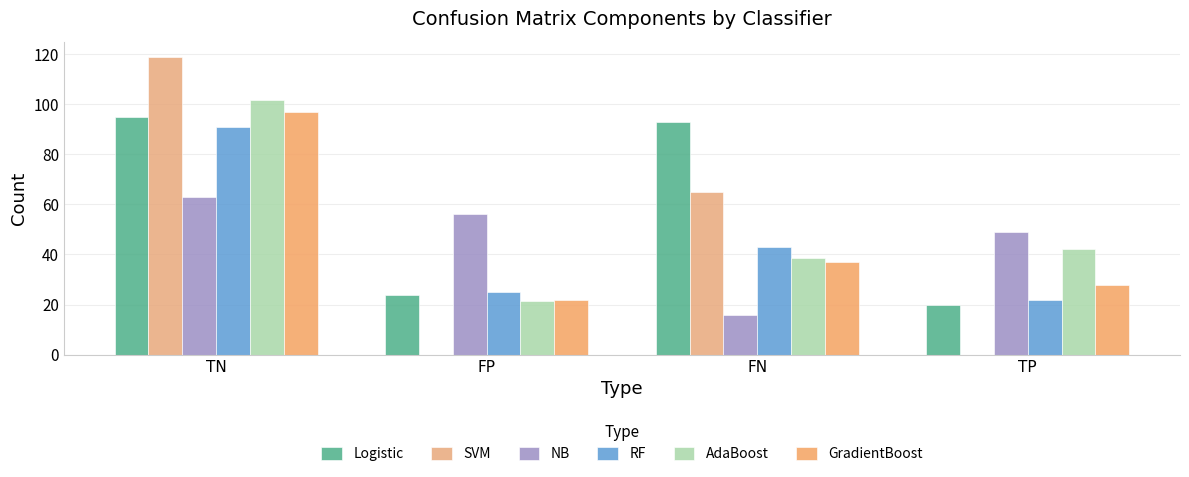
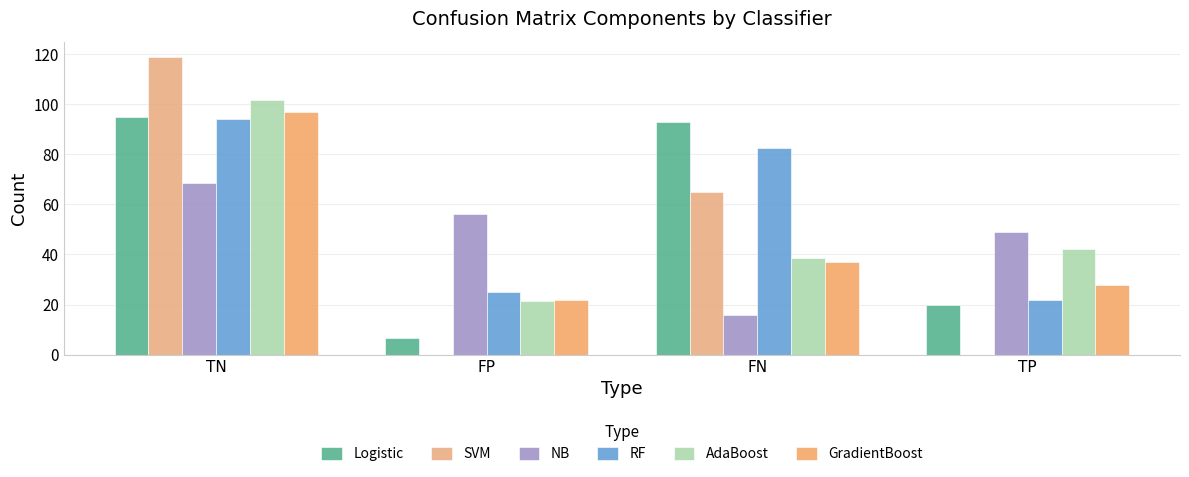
NB, TN: 63 -> 68
RF, TN: 91 -> 94
Logistic, FP: 24 -> 7
RF, FN: 43 -> 82
